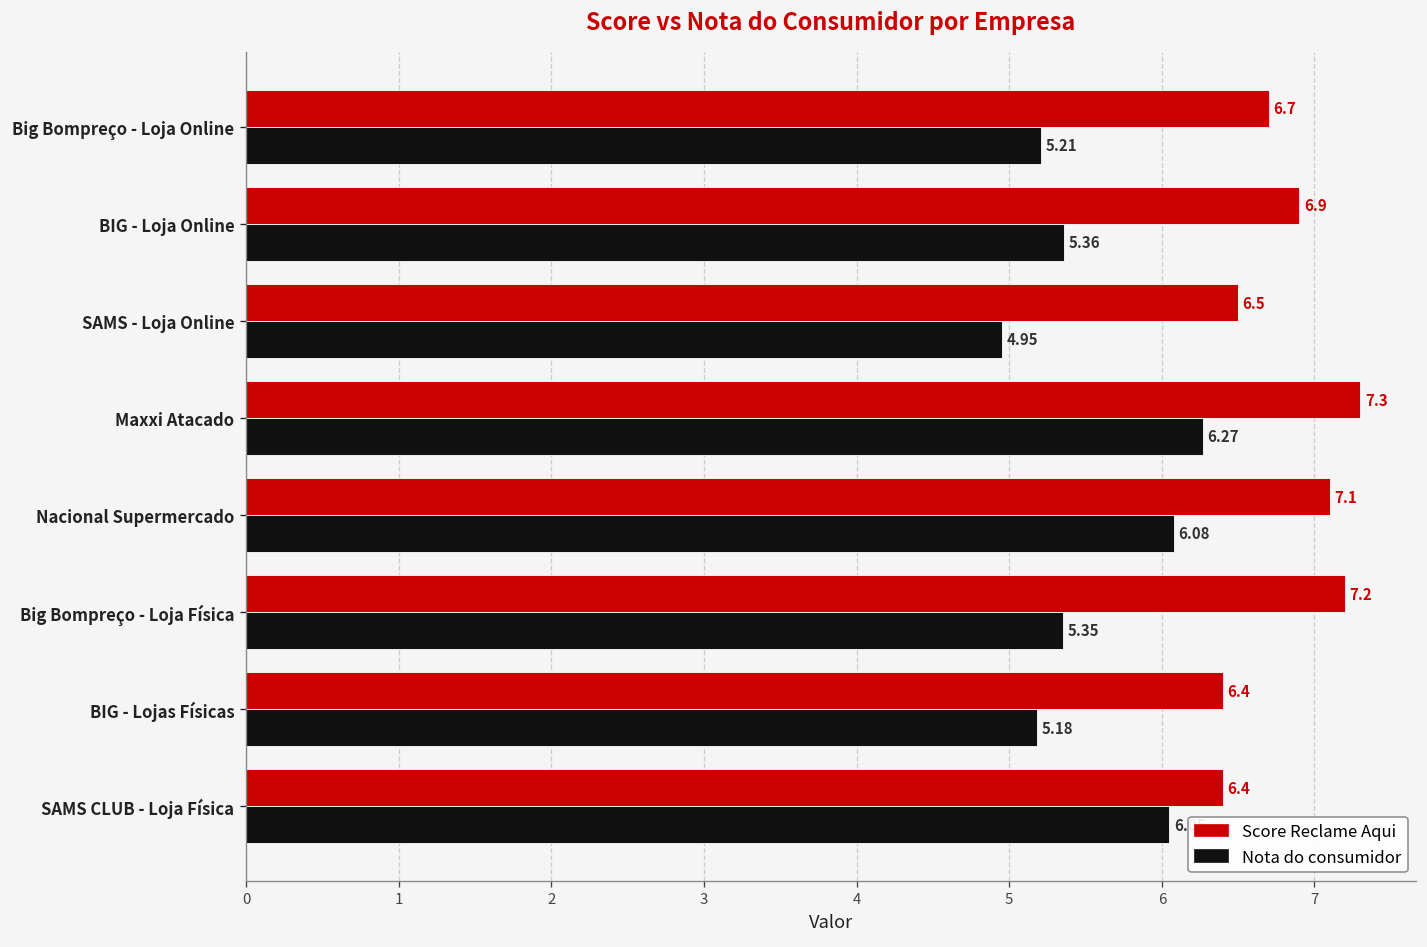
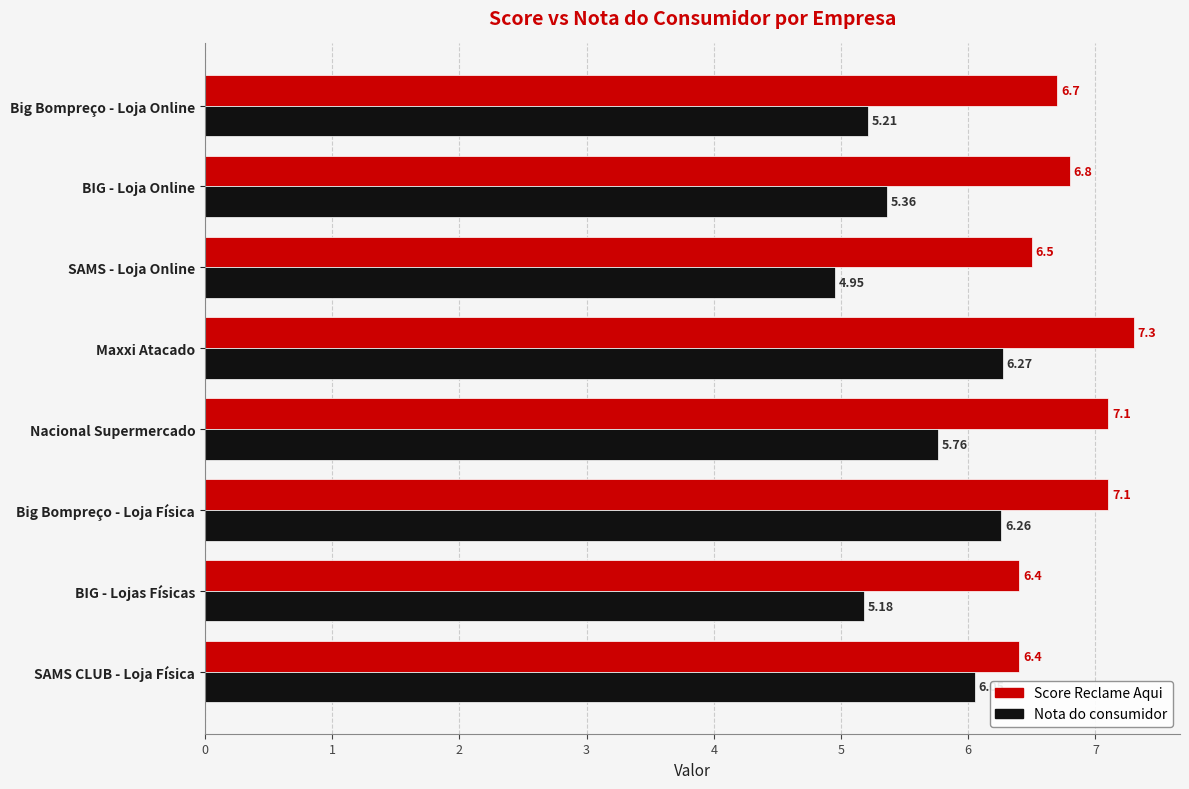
Score Reclame Aqui, BIG - Loja Online: 6.9 -> 6.8
Nota do consumidor, Nacional Supermercado: 6.08 -> 5.76
Score Reclame Aqui, Big Bompreço - Loja Física: 7.2 -> 7.1
Nota do consumidor, Big Bompreço - Loja Física: 5.35 -> 6.26
